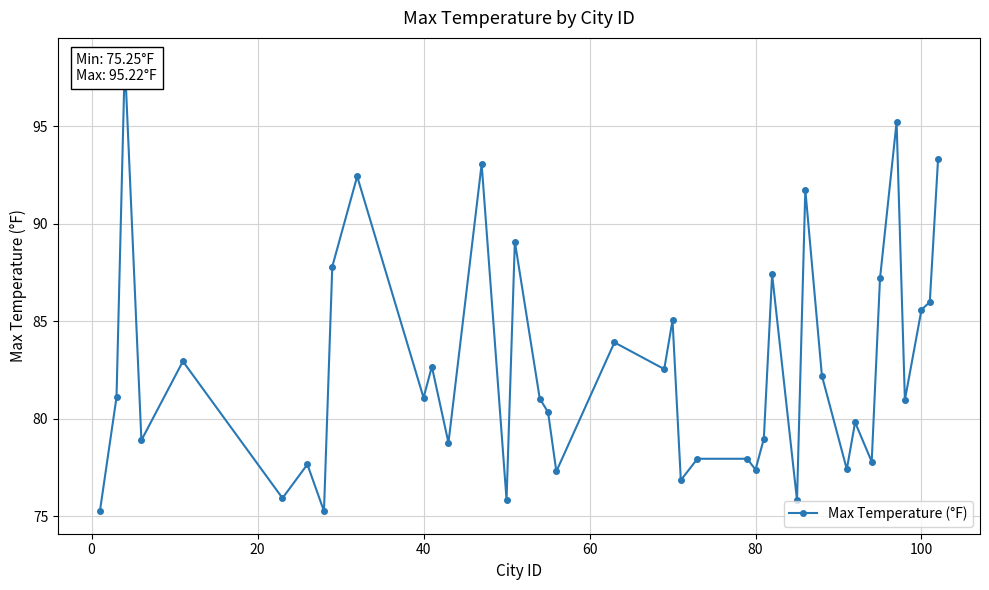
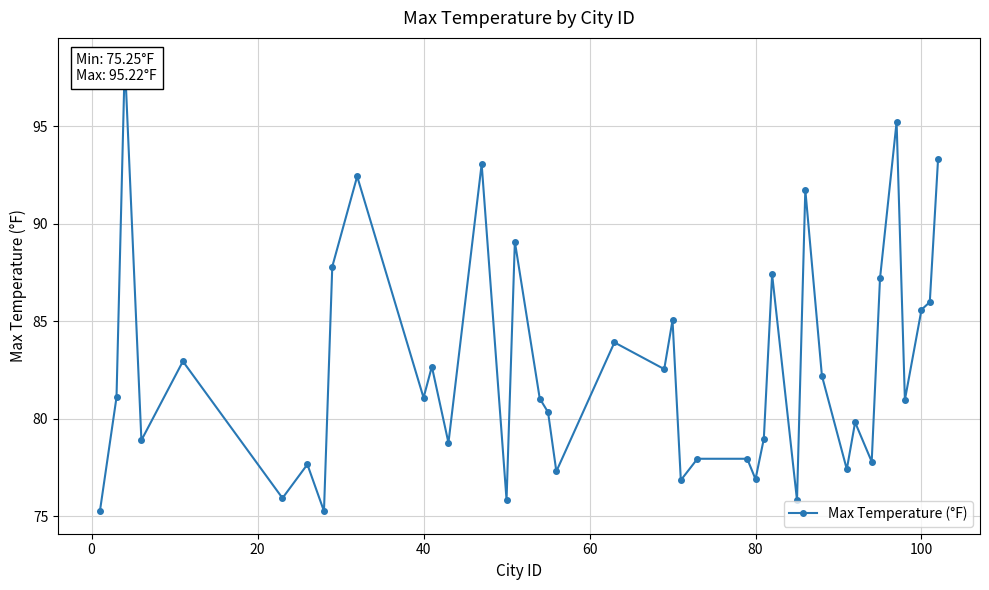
80: 77.4 -> 76.9
